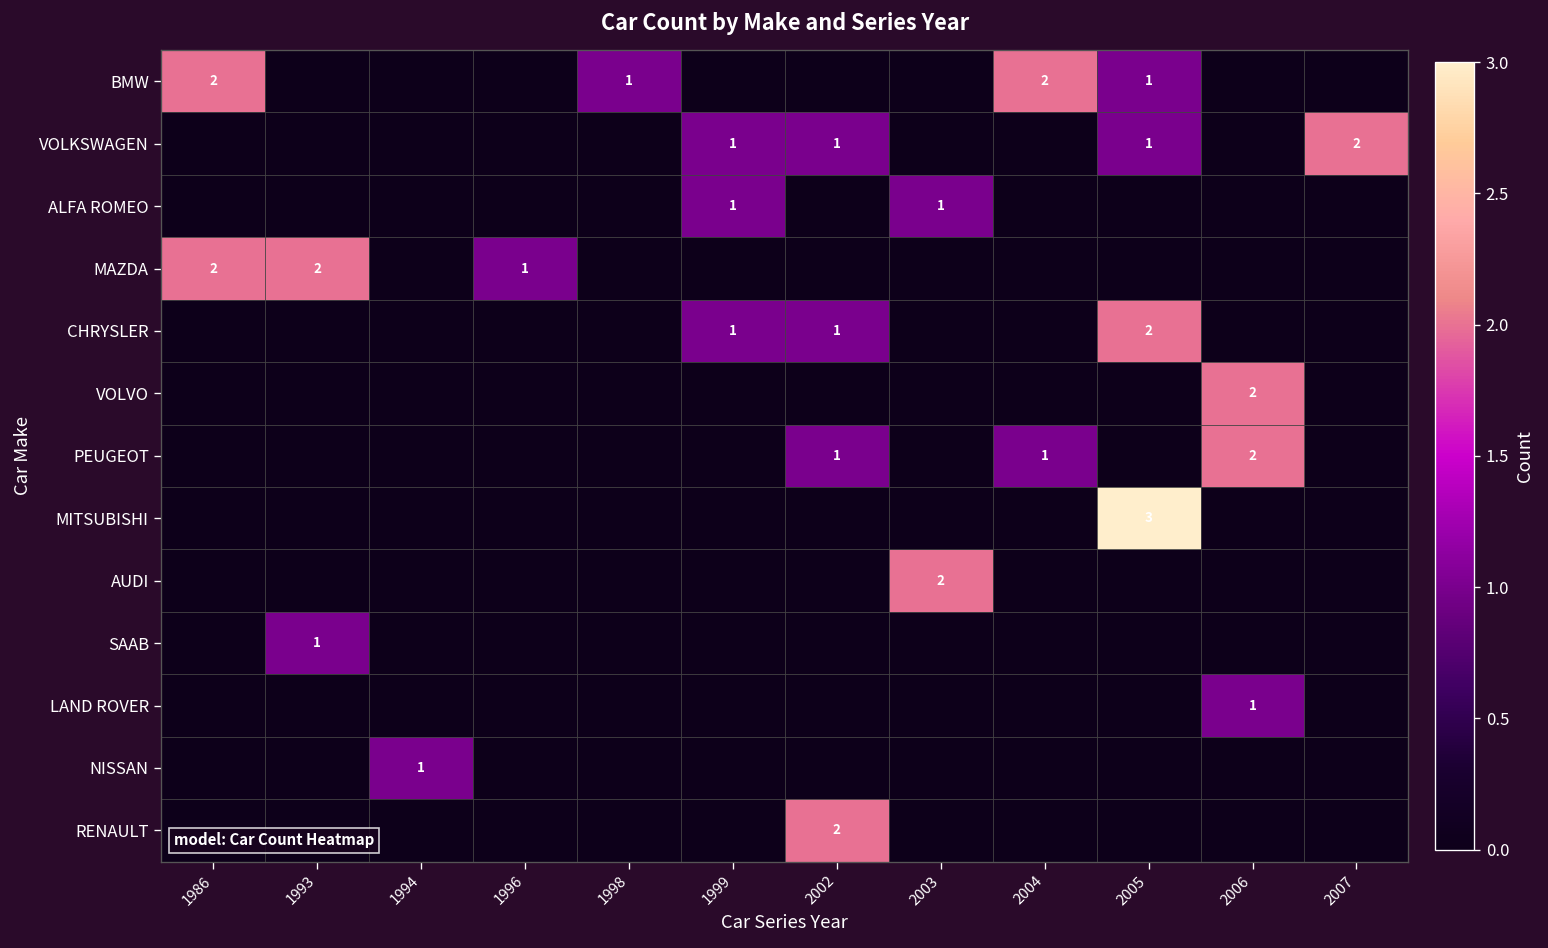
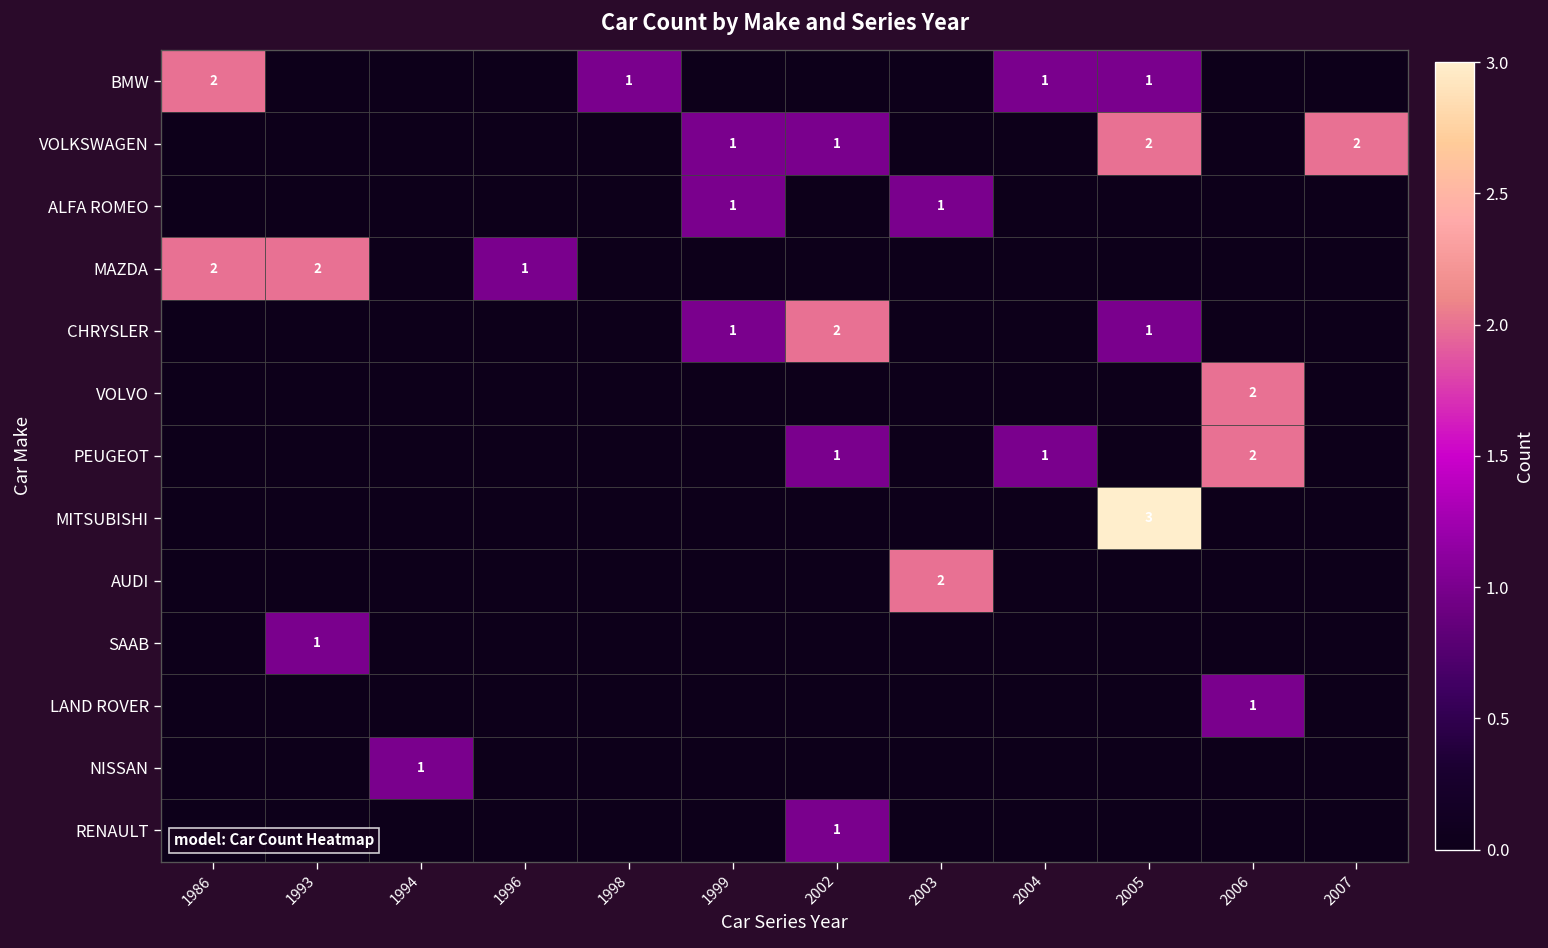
BMW, 2004: 2 -> 1
VOLKSWAGEN, 2005: 1 -> 2
CHRYSLER, 2002: 1 -> 2
CHRYSLER, 2005: 2 -> 1
RENAULT, 2002: 2 -> 1
